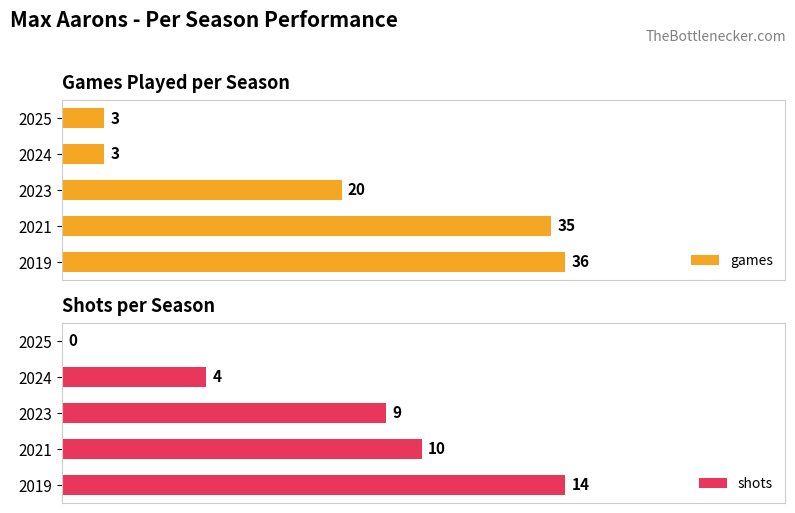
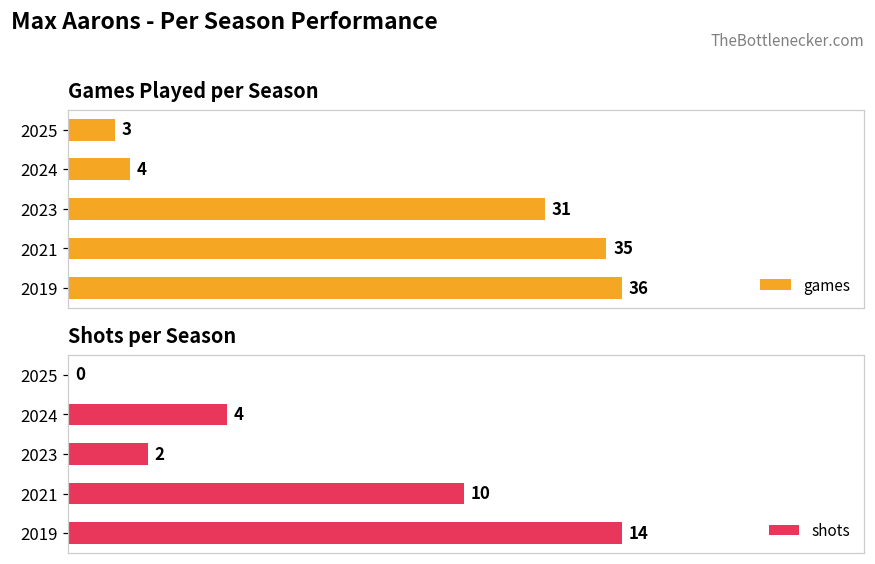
Games Played per Season, 2024: 3 -> 4
Games Played per Season, 2023: 20 -> 31
Shots per Season, 2023: 9 -> 2
